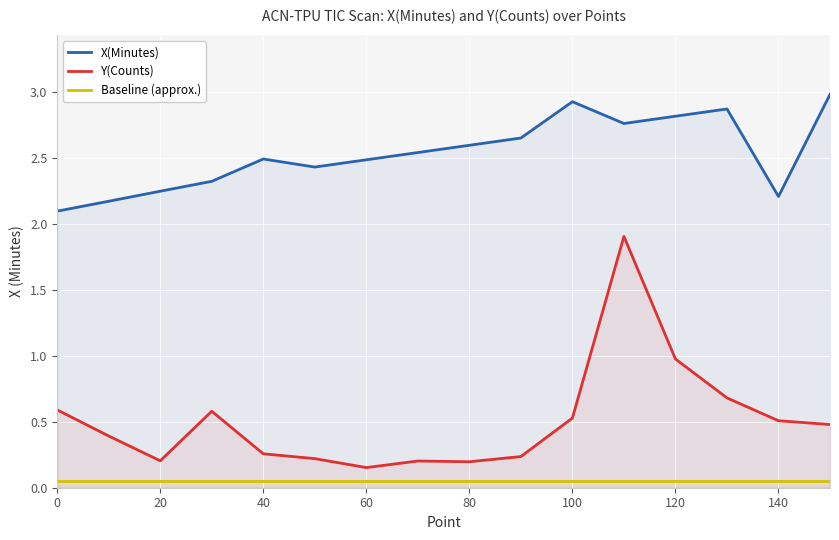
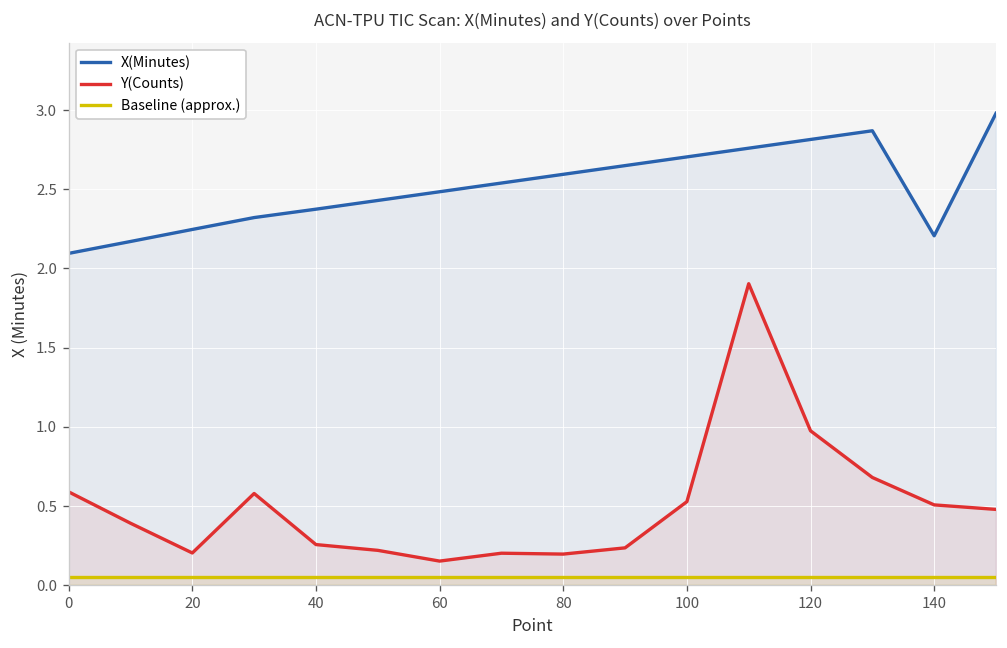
X(Minutes), 40: 2.49 -> 2.37
X(Minutes), 100: 2.92 -> 2.70
